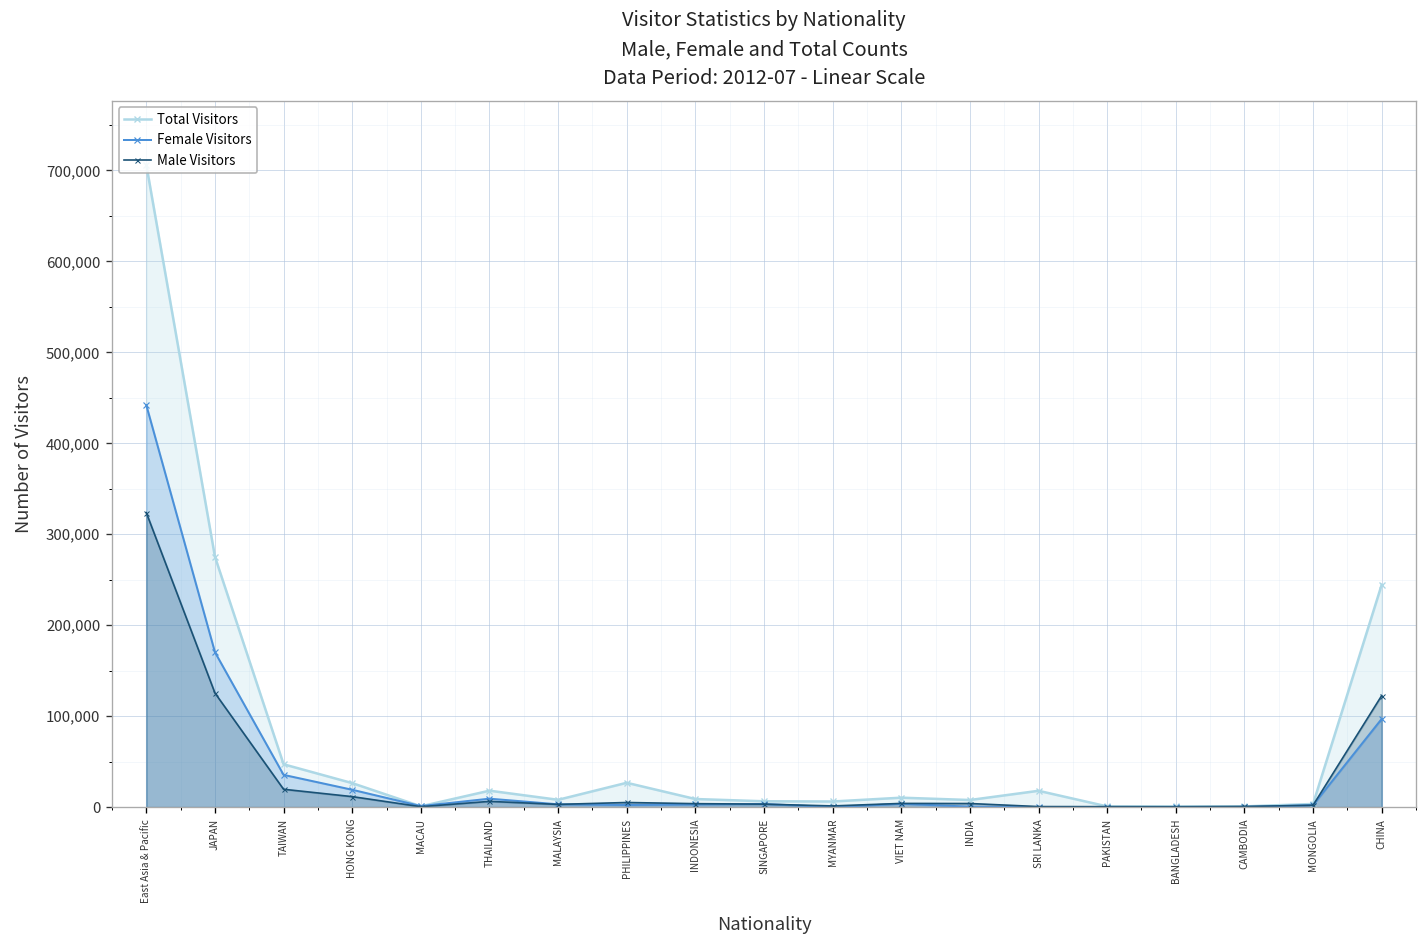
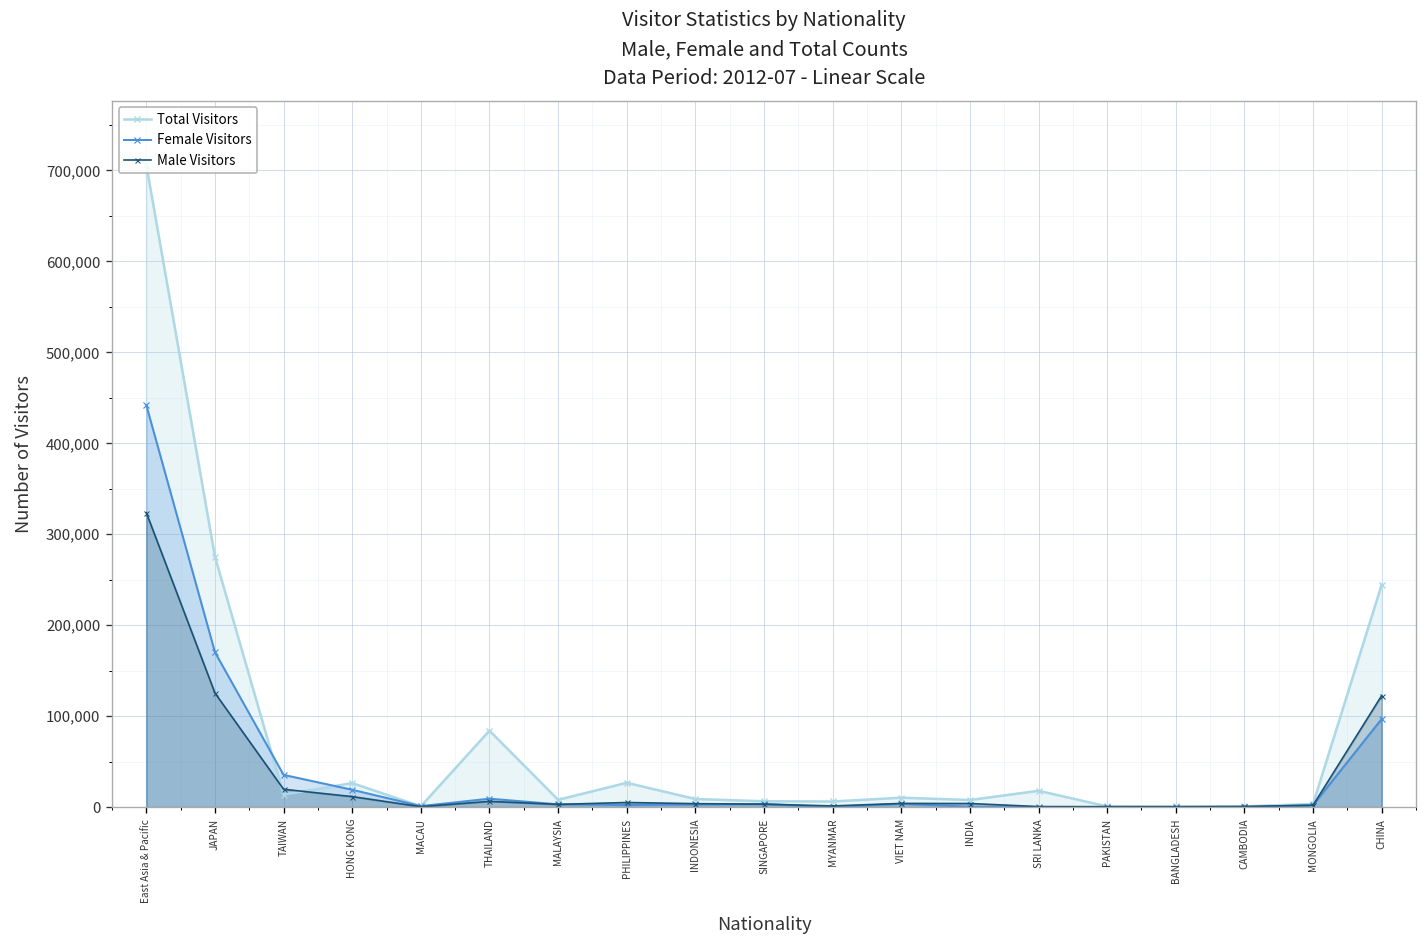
Total Visitors, TAIWAN: 50,000 -> 10,000
Total Visitors, THAILAND: 20,000 -> 80,000
